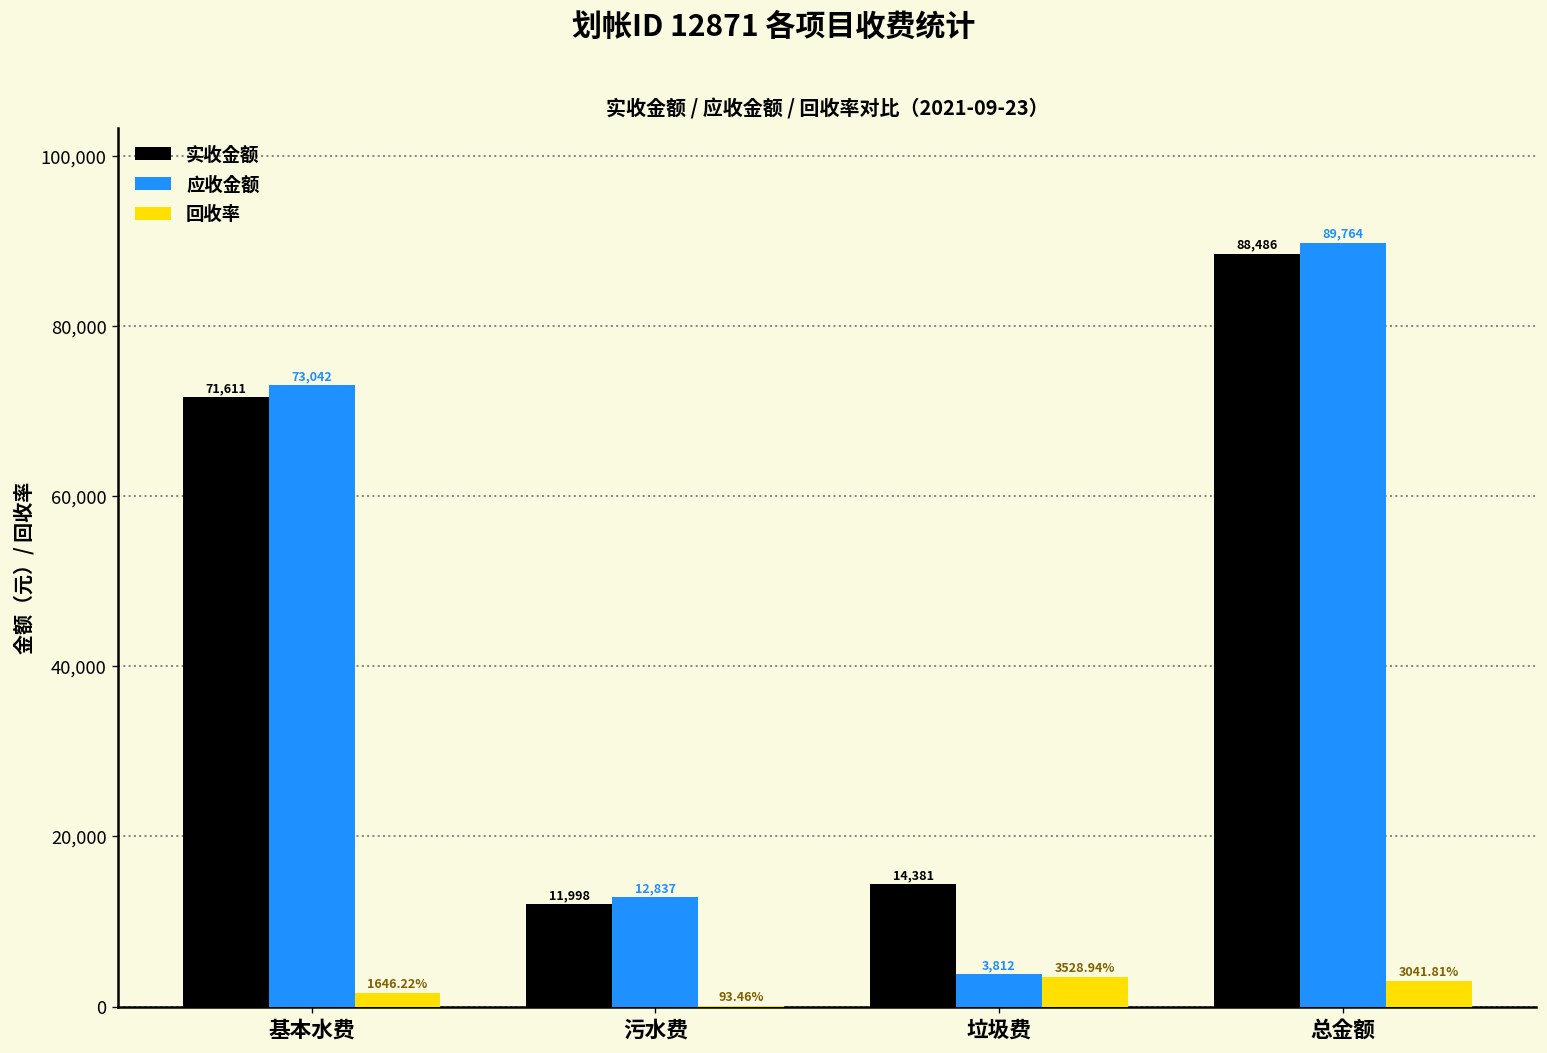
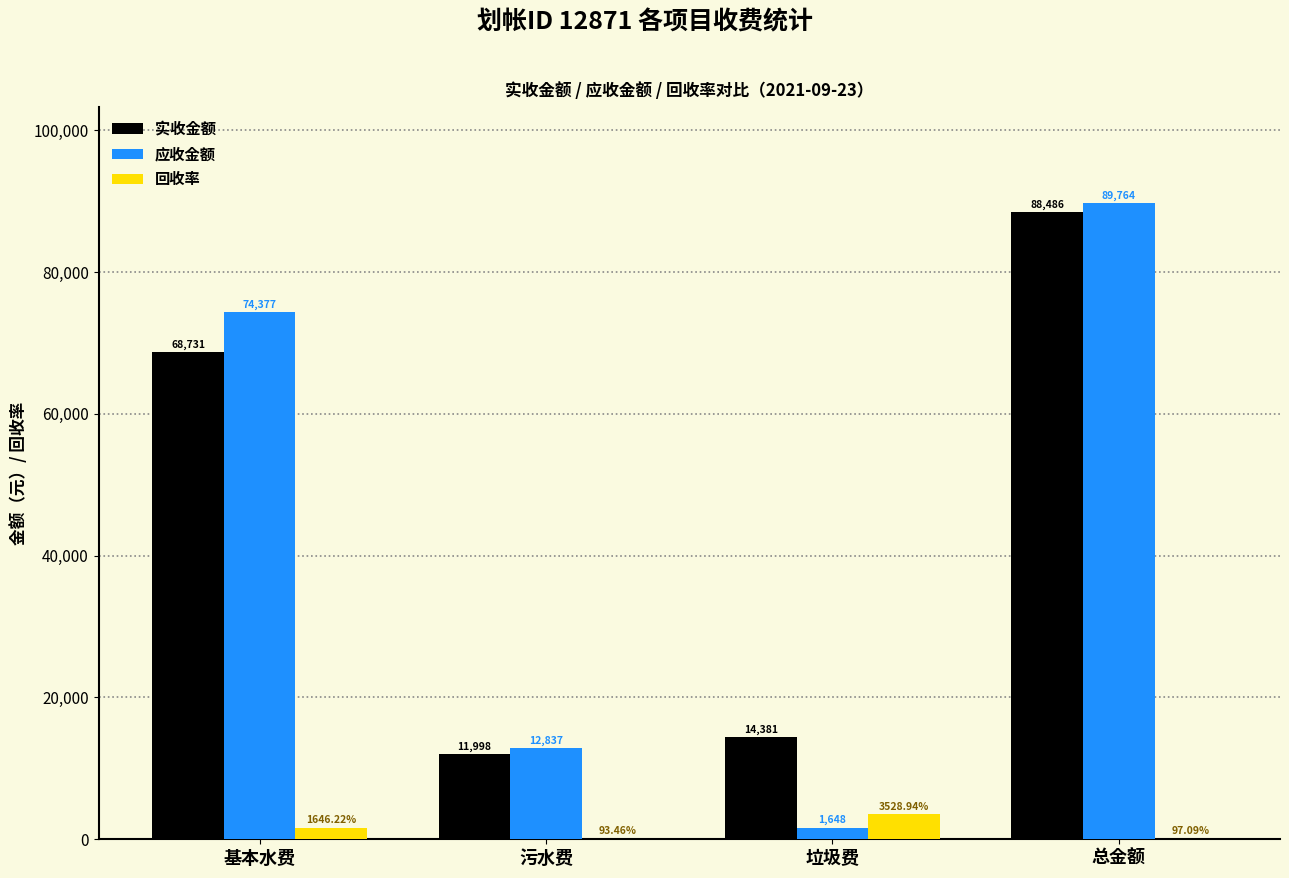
实收金额, 基本水费: 71,611 -> 68,731
应收金额, 基本水费: 73,042 -> 74,377
应收金额, 垃圾费: 3,812 -> 1,648
回收率, 总金额: 3041.81% -> 97.09%
